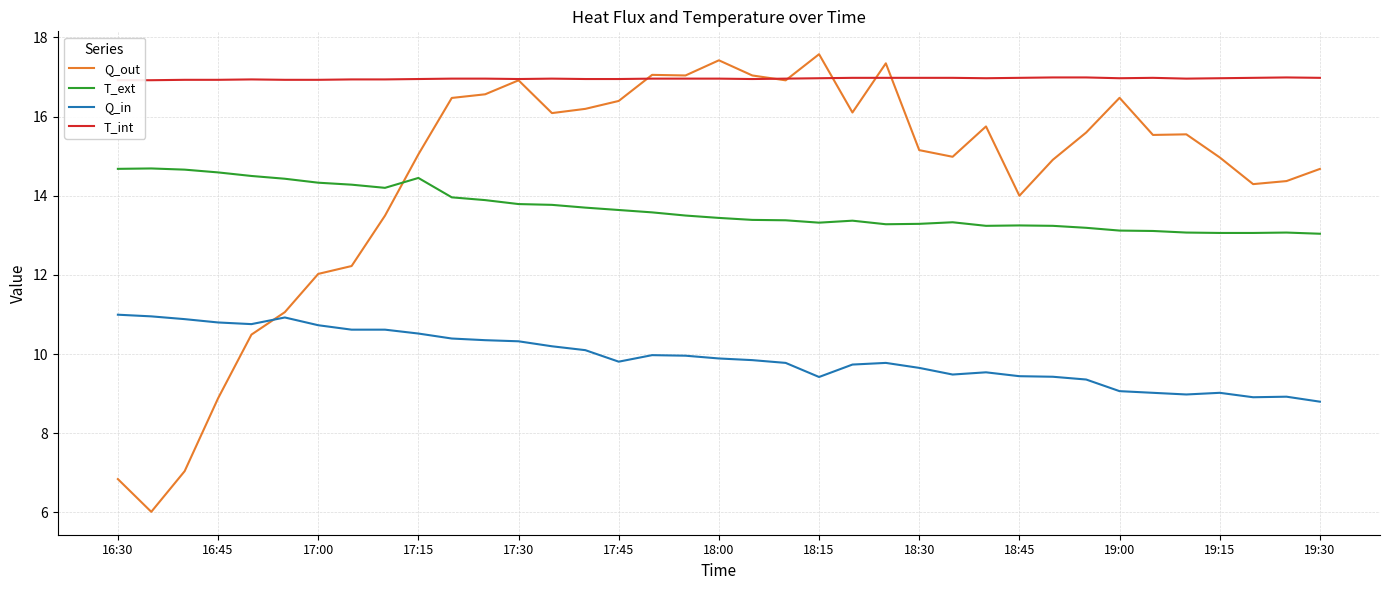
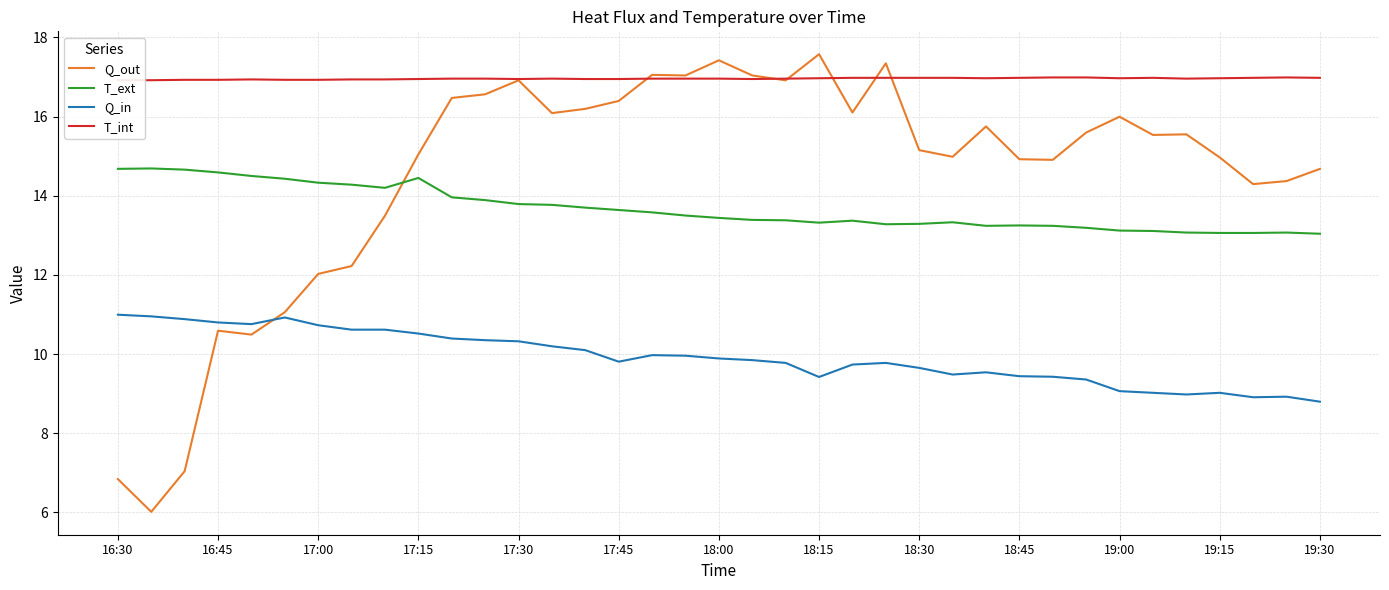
Q_out, 16:45: 8.9 -> 10.6
Q_out, 18:45: 14.0 -> 14.9
Q_out, 19:00: 16.5 -> 16.0
